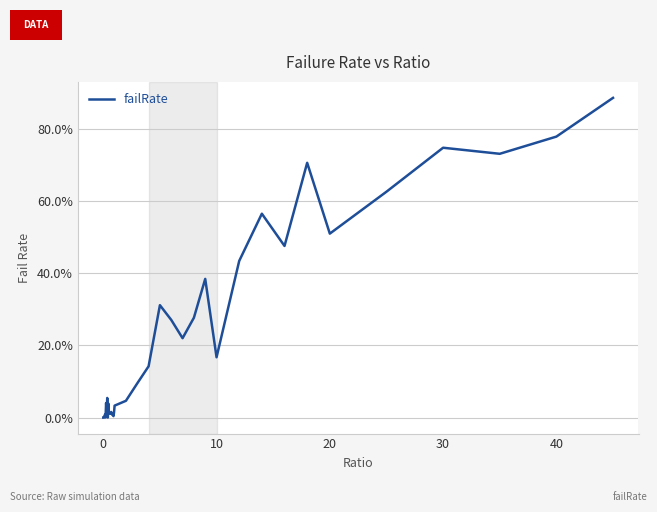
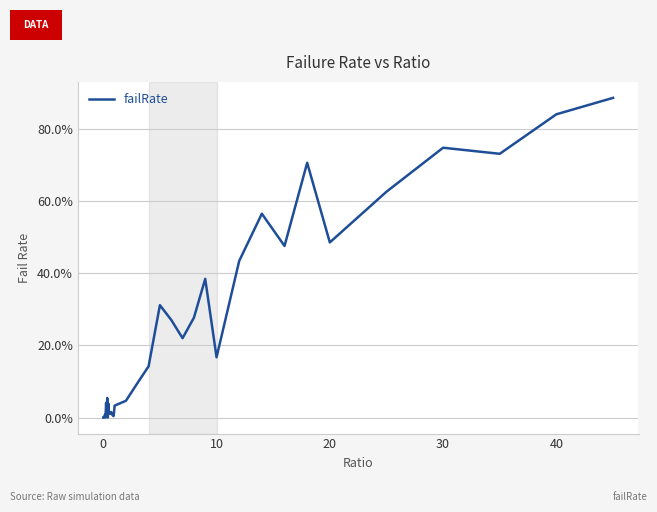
20: 51% -> 49%
40: 78% -> 84%
